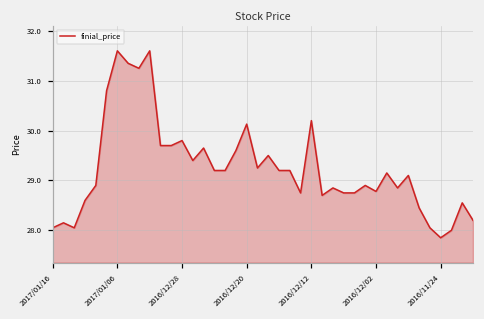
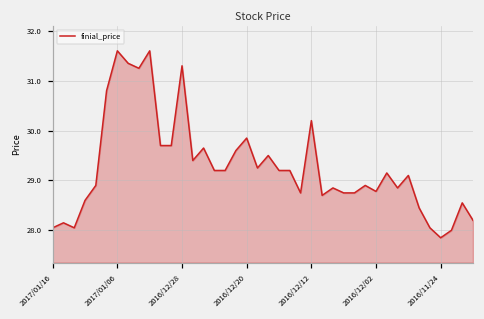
2016/12/28: 29.8 -> 31.3
2016/12/20: 30.1 -> 29.9
